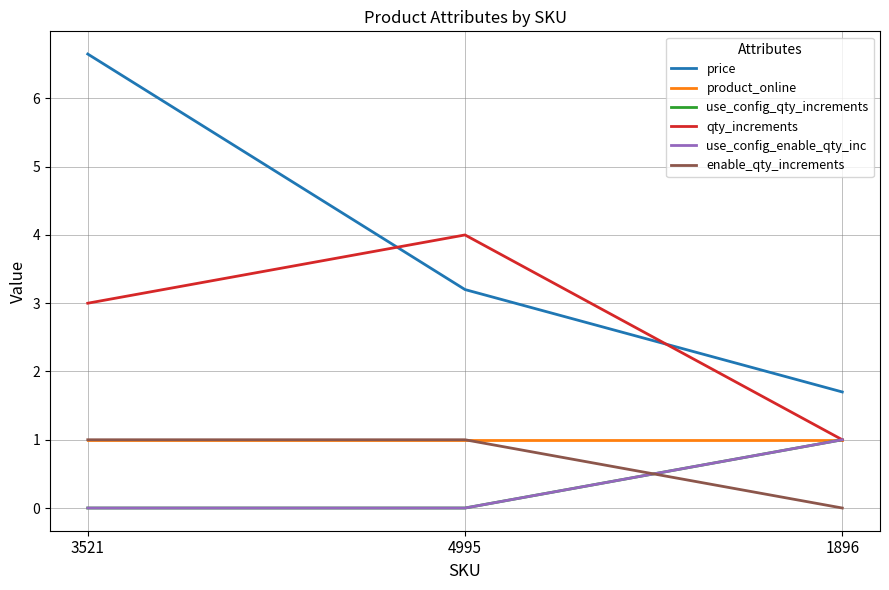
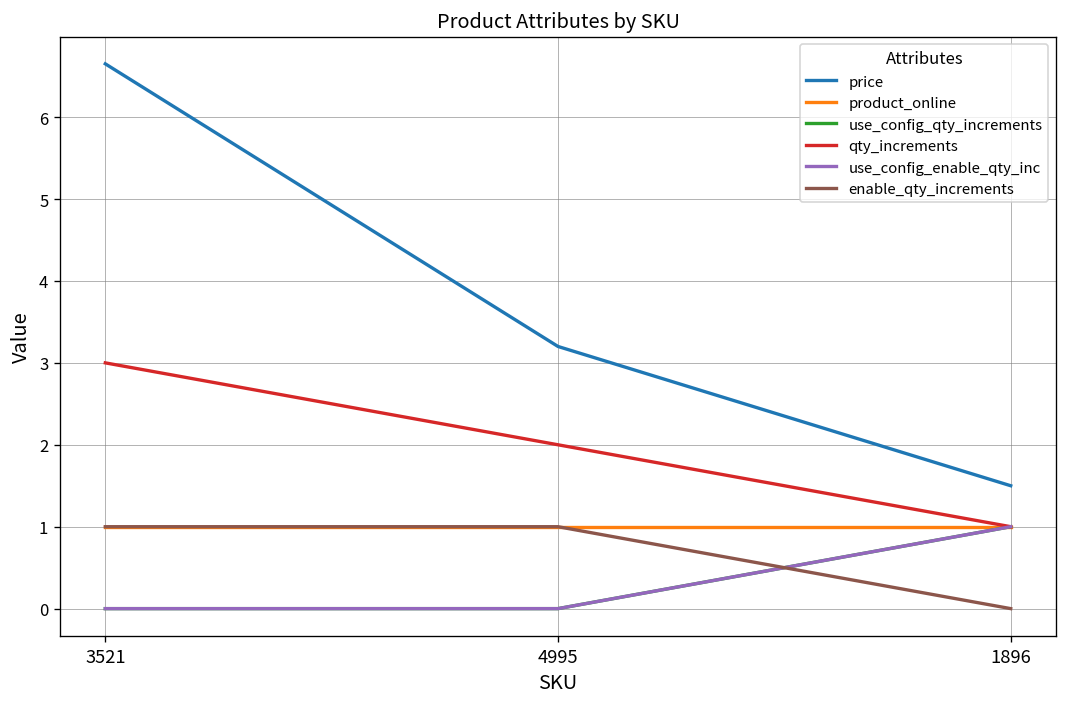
qty_increments, 4995: 4 -> 2
price, 1896: 1.7 -> 1.5
